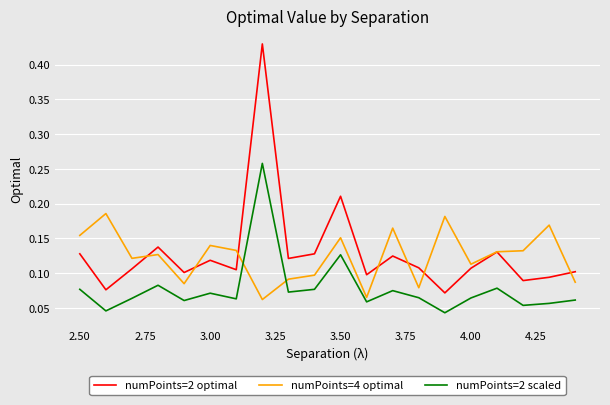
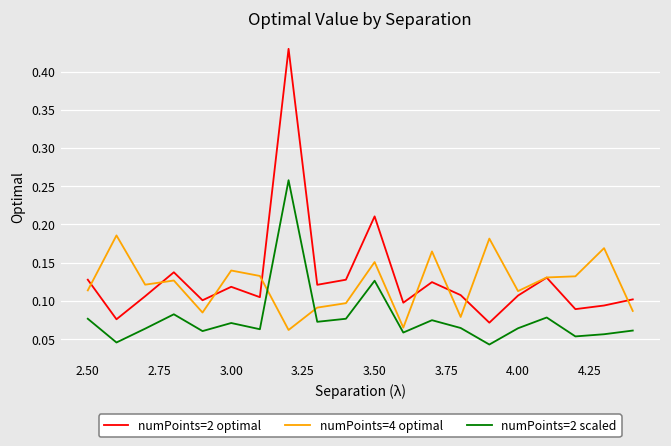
numPoints=4 optimal, 2.50: 0.15 -> 0.11
